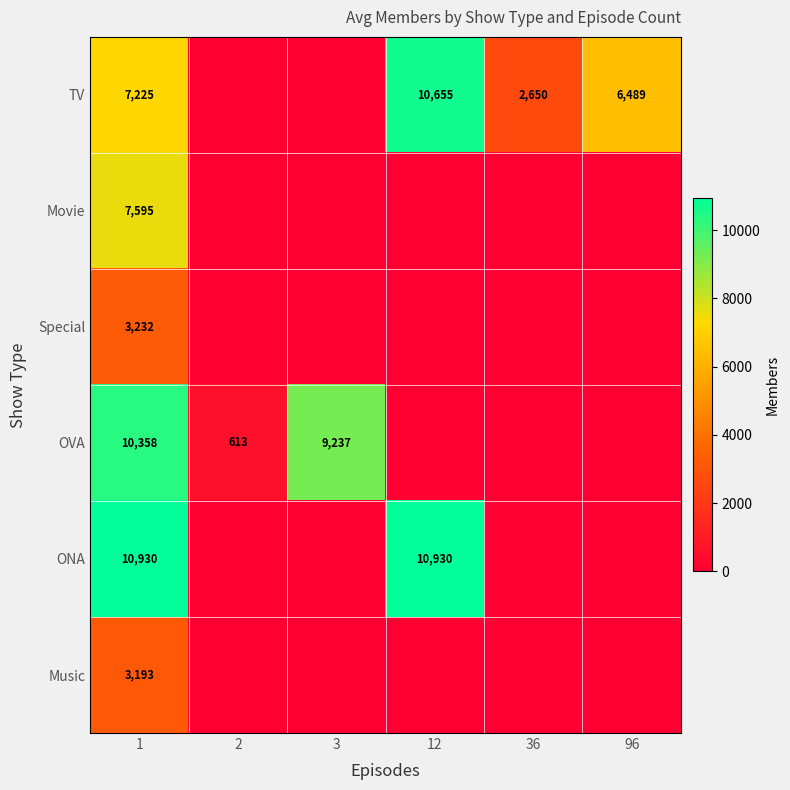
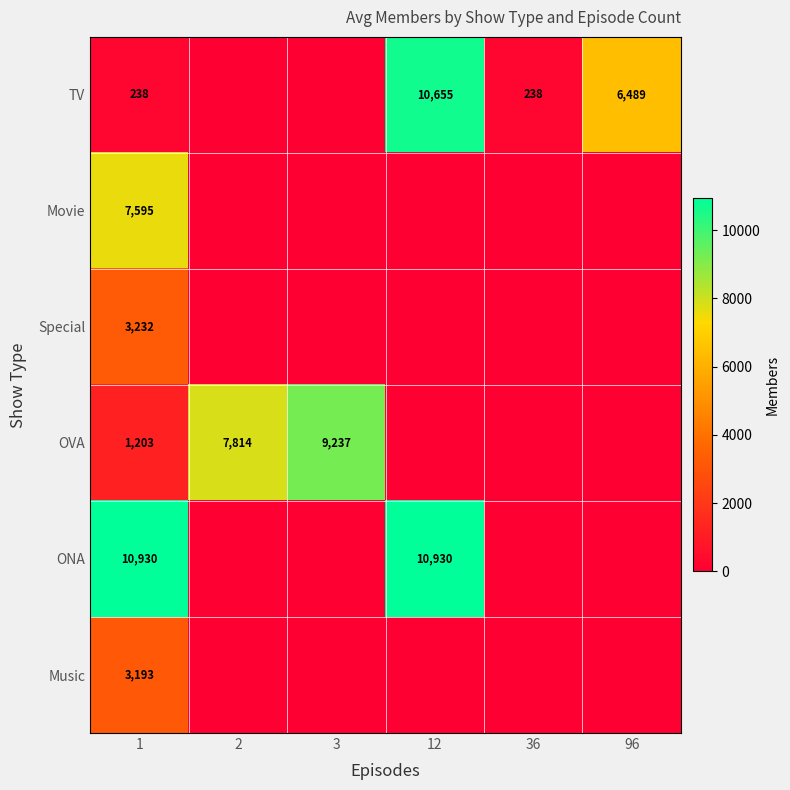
TV, 1: 7,225 -> 238
TV, 36: 2,650 -> 238
OVA, 1: 10,358 -> 1,203
OVA, 2: 613 -> 7,814
